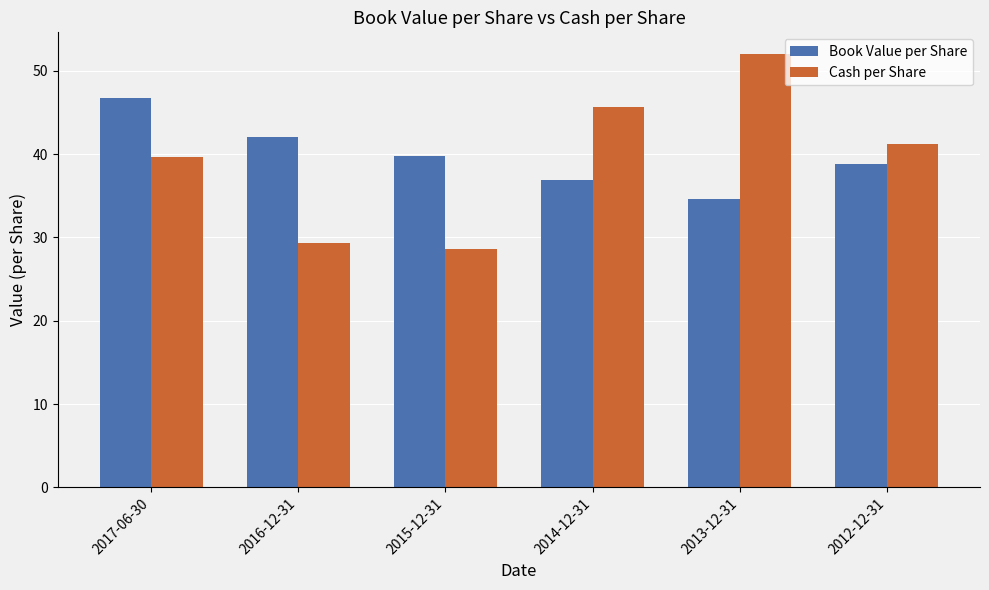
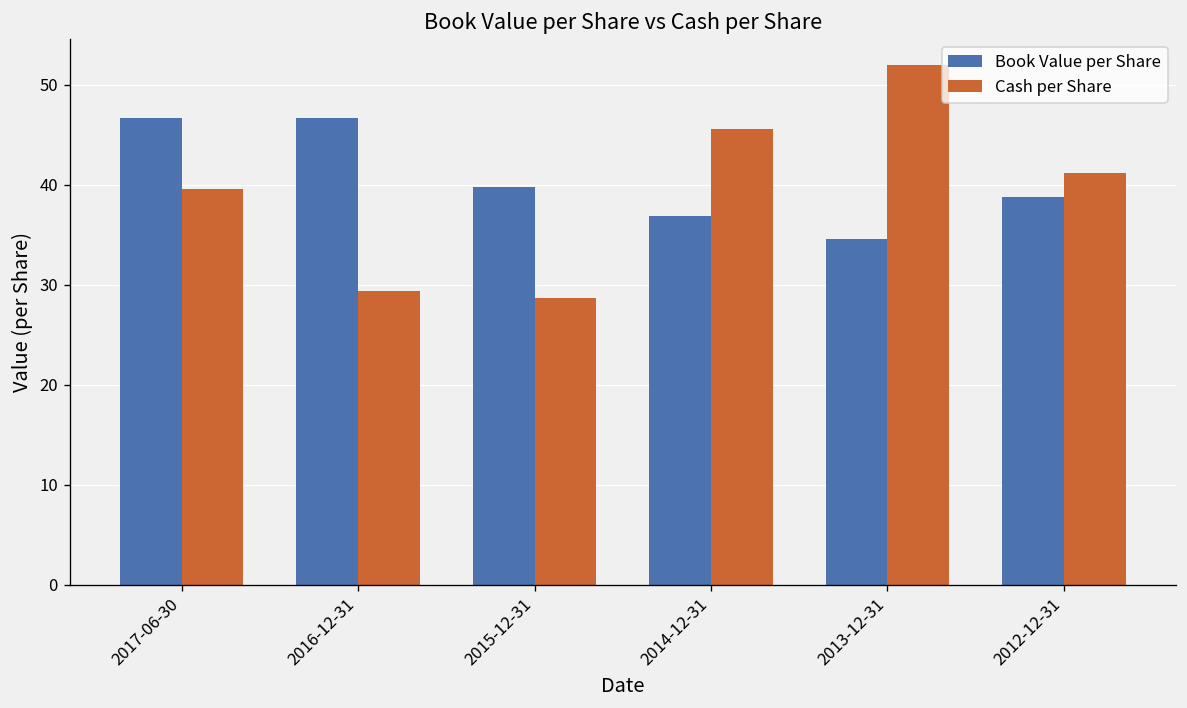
Book Value per Share, 2016-12-31: 42 -> 47
